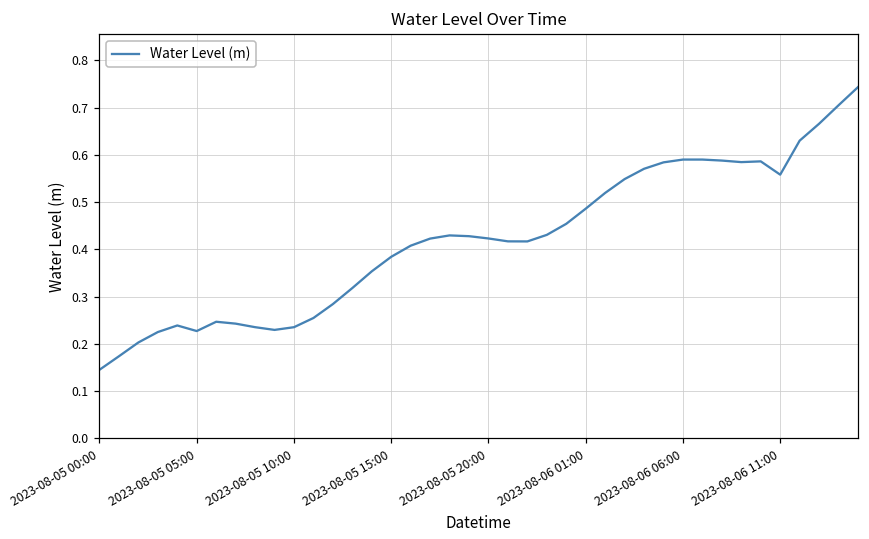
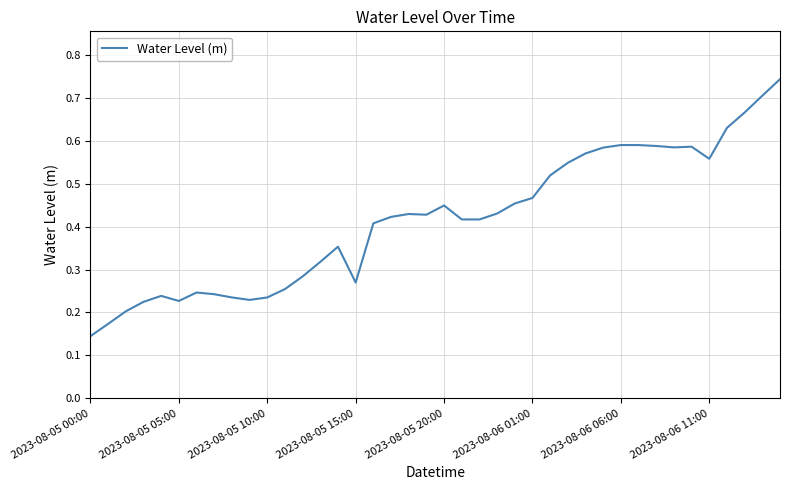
2023-08-05 15:00: 0.38 -> 0.27
2023-08-05 20:00: 0.42 -> 0.45
2023-08-06 01:00: 0.49 -> 0.47
